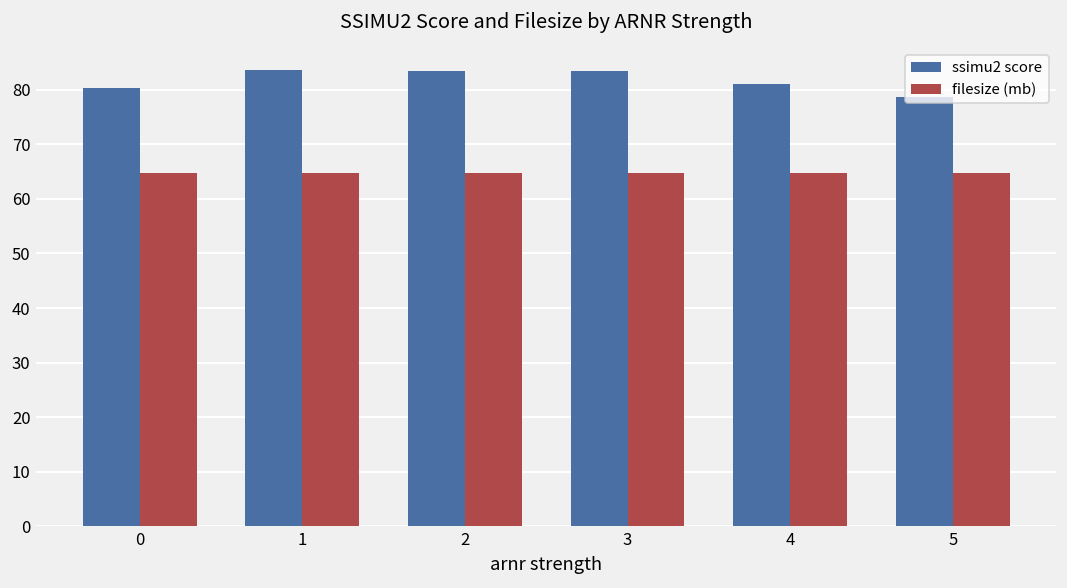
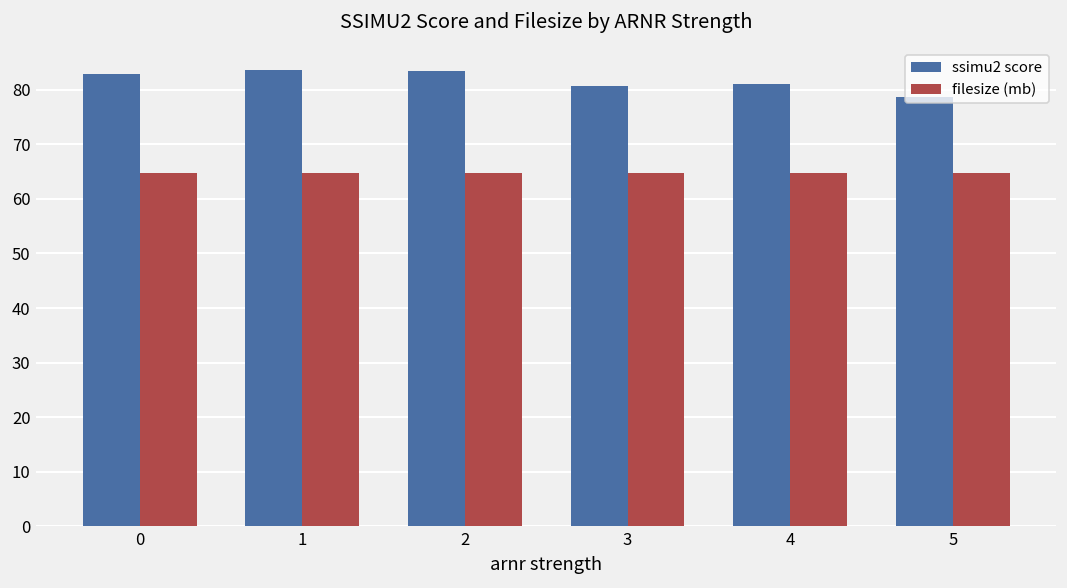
ssimu2 score, 0: 80 -> 83
ssimu2 score, 3: 83 -> 81
